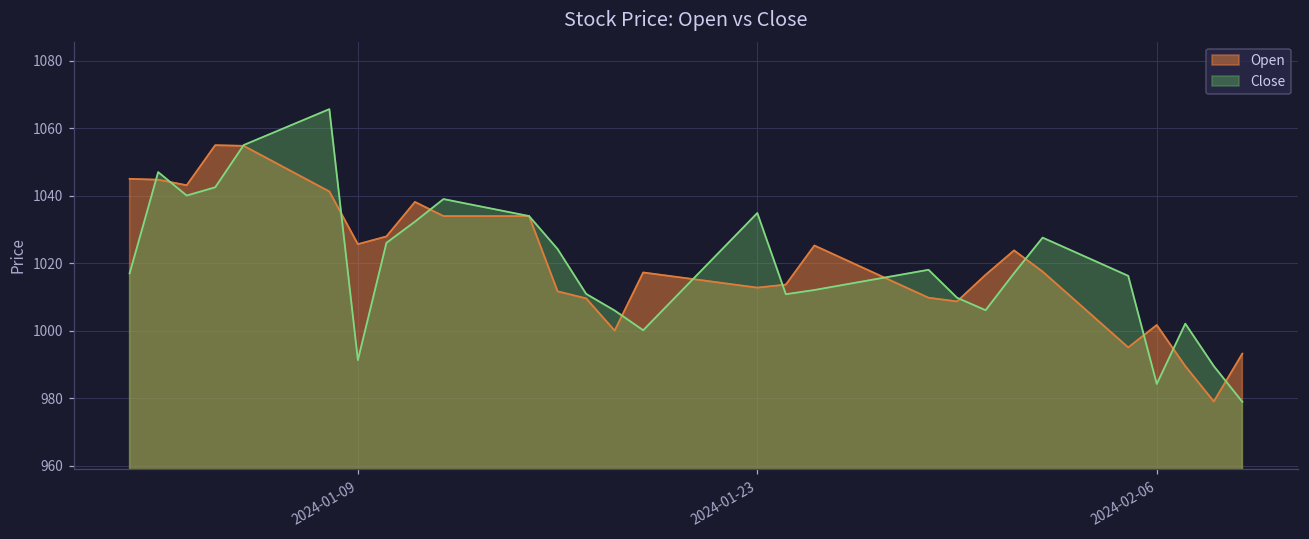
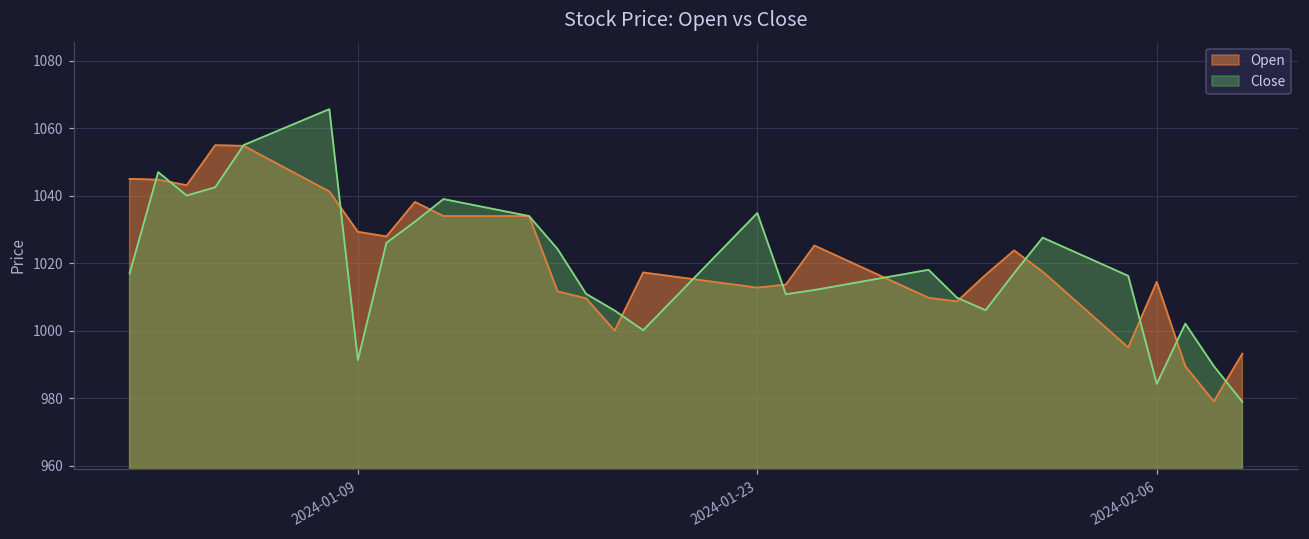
Open, 2024-01-09: 1026 -> 1029
Open, 2024-02-06: 1002 -> 1015
